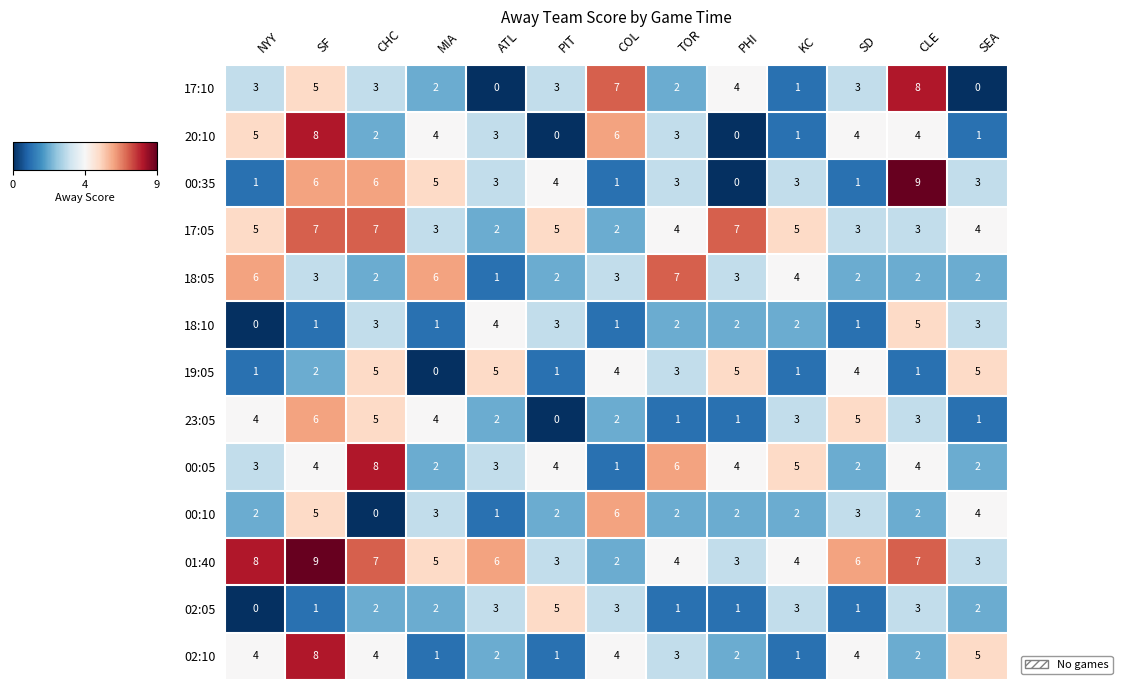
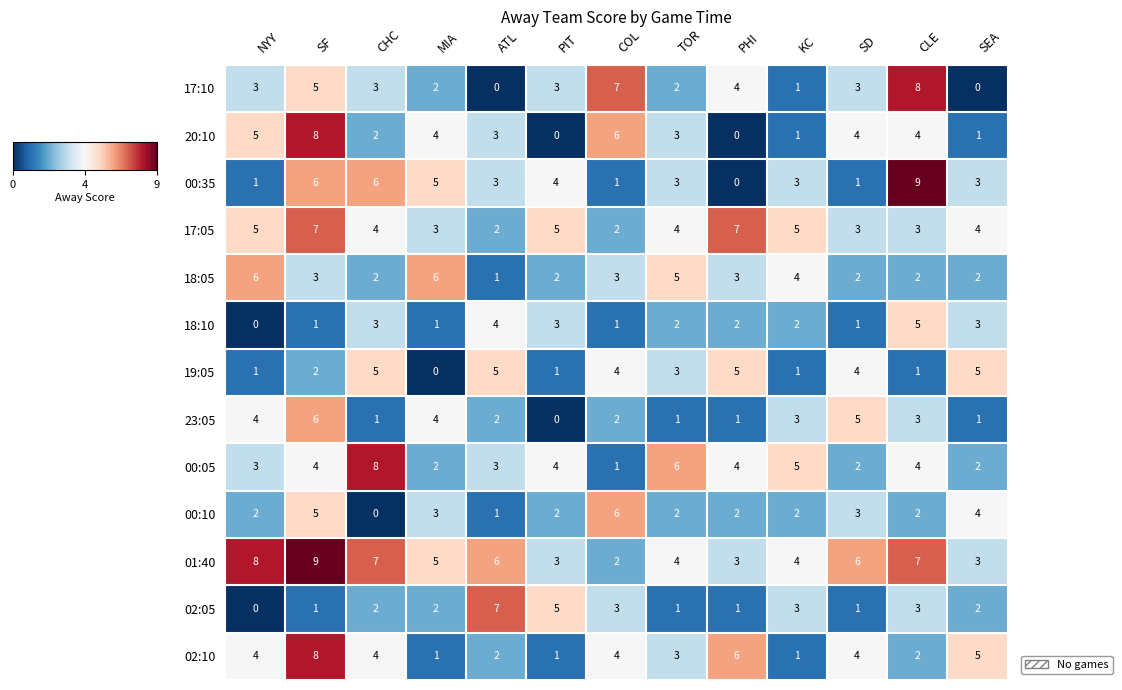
17:05, CHC: 7 -> 4
18:05, TOR: 7 -> 5
23:05, CHC: 5 -> 1
02:05, ATL: 3 -> 7
02:10, PHI: 2 -> 6
